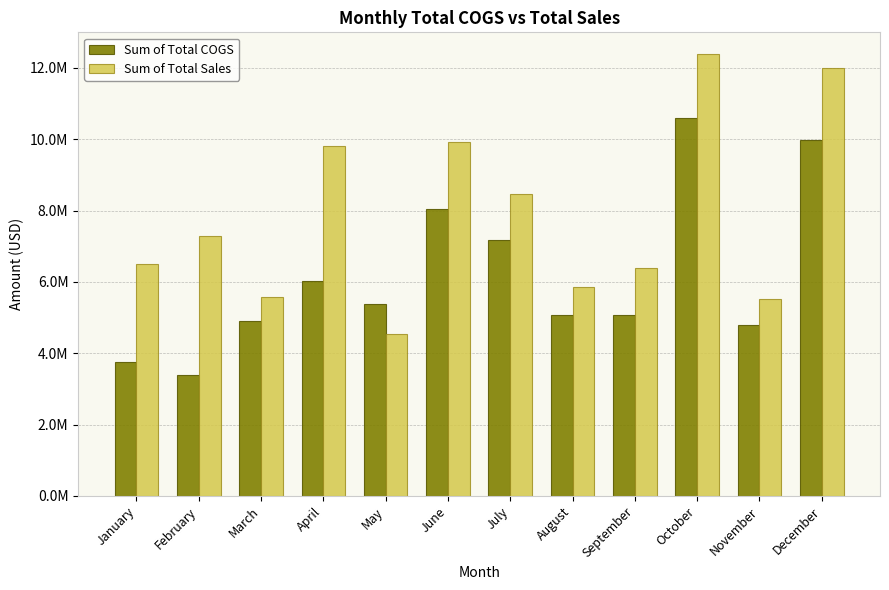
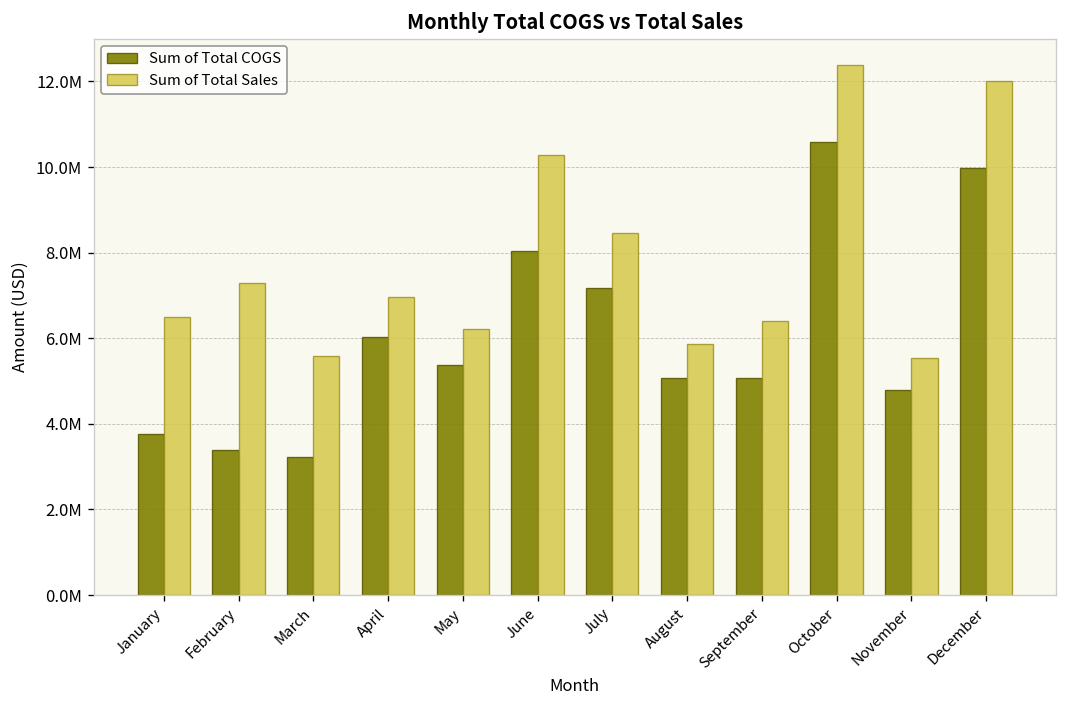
Sum of Total COGS, March: 4900000 -> 3200000
Sum of Total Sales, April: 9800000 -> 7000000
Sum of Total Sales, May: 4500000 -> 6200000
Sum of Total Sales, June: 9900000 -> 10300000
